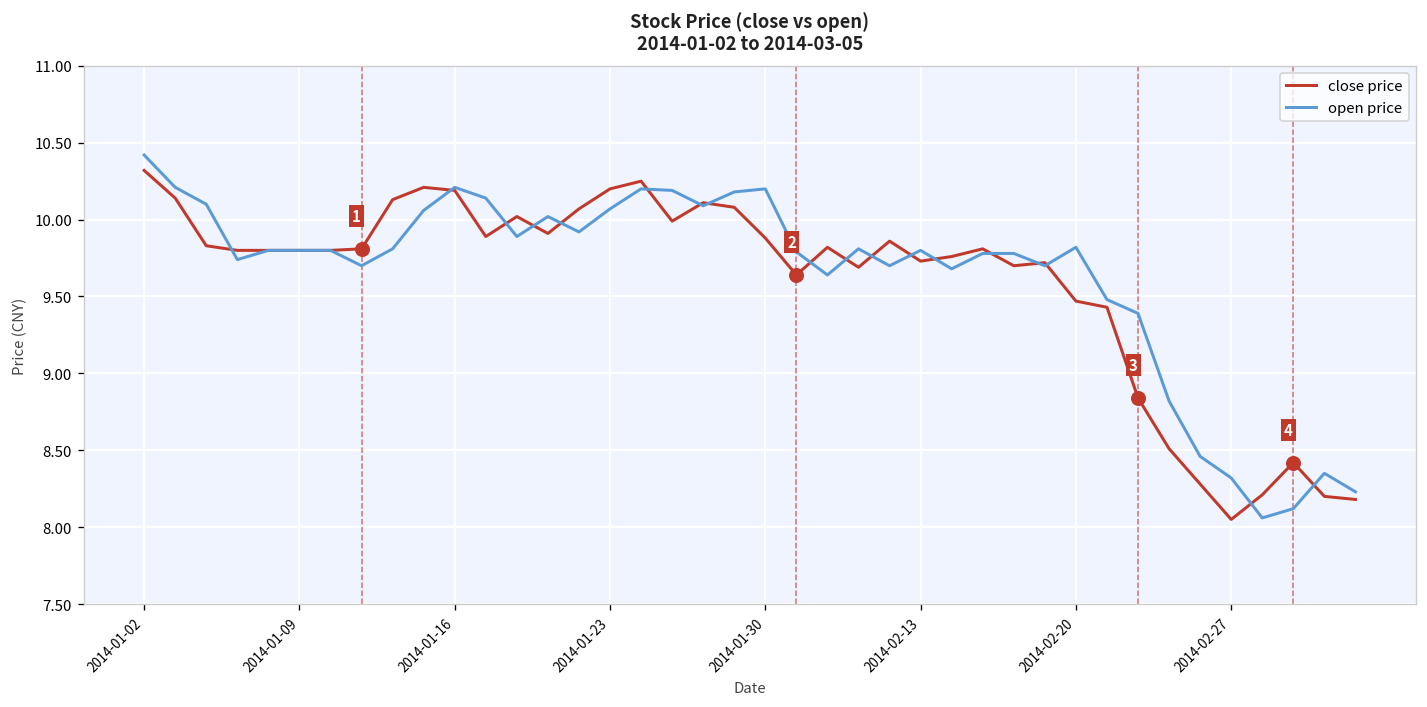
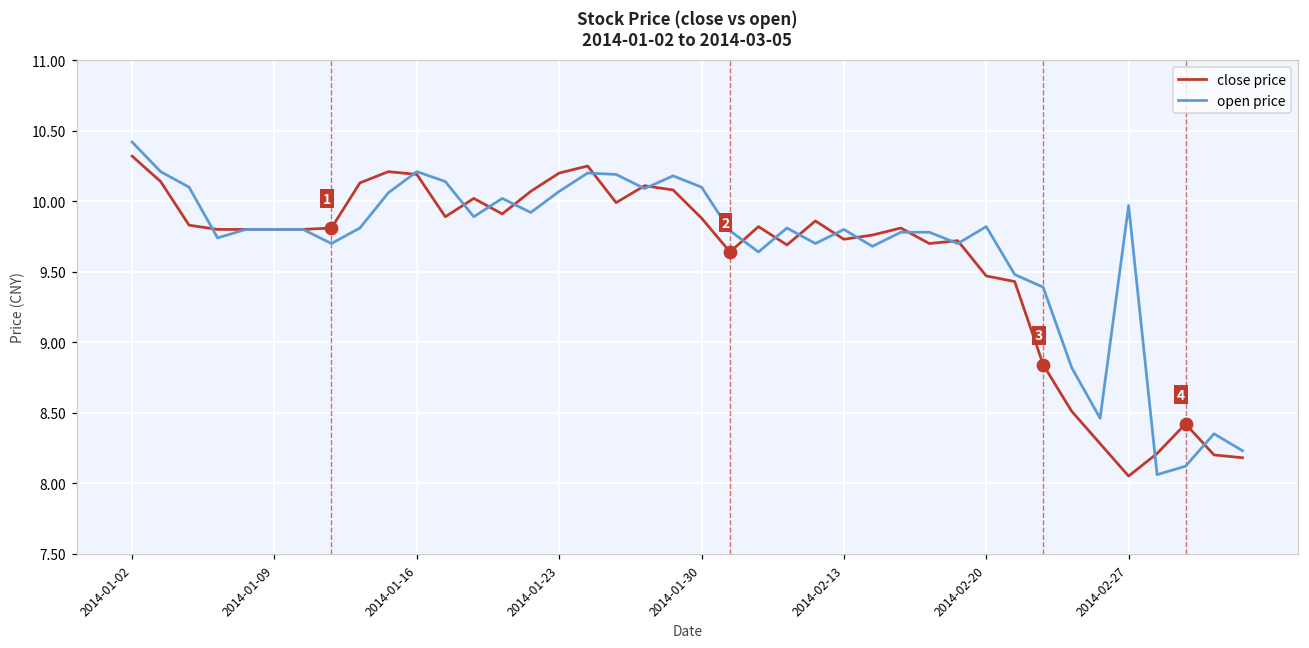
open price, 2014-01-30: 10.2 -> 10.1
open price, 2014-02-27: 8.32 -> 9.97
